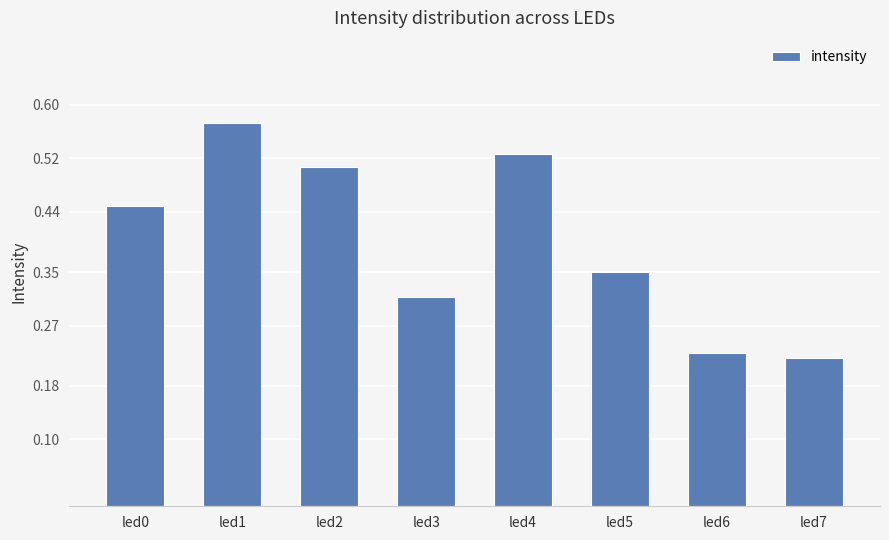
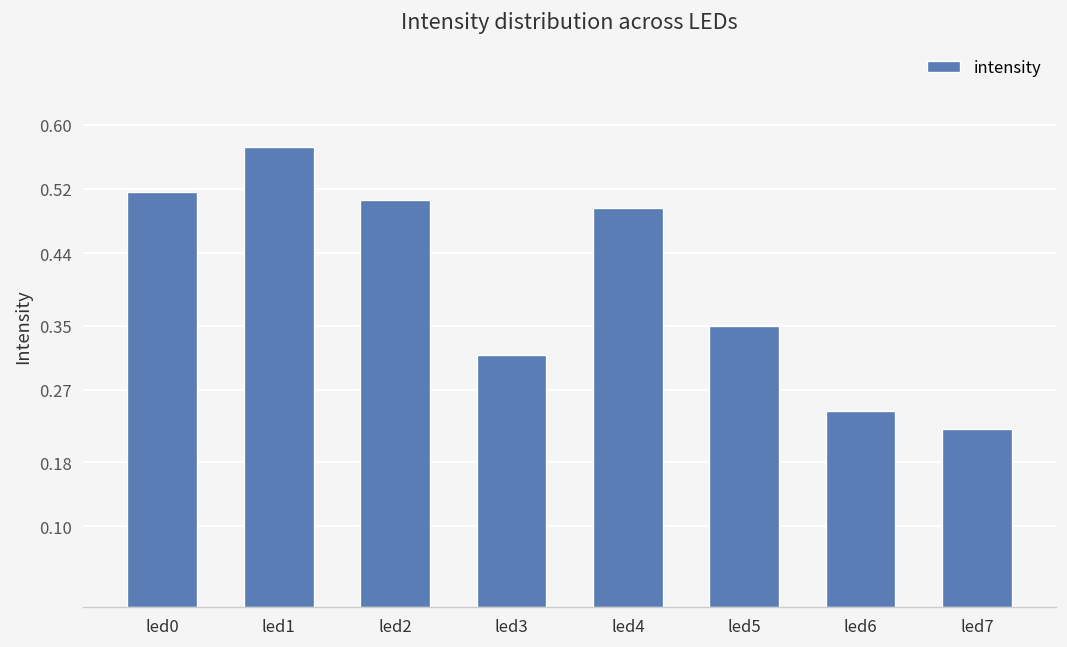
led0: 0.45 -> 0.52
led4: 0.53 -> 0.50
led6: 0.23 -> 0.24
